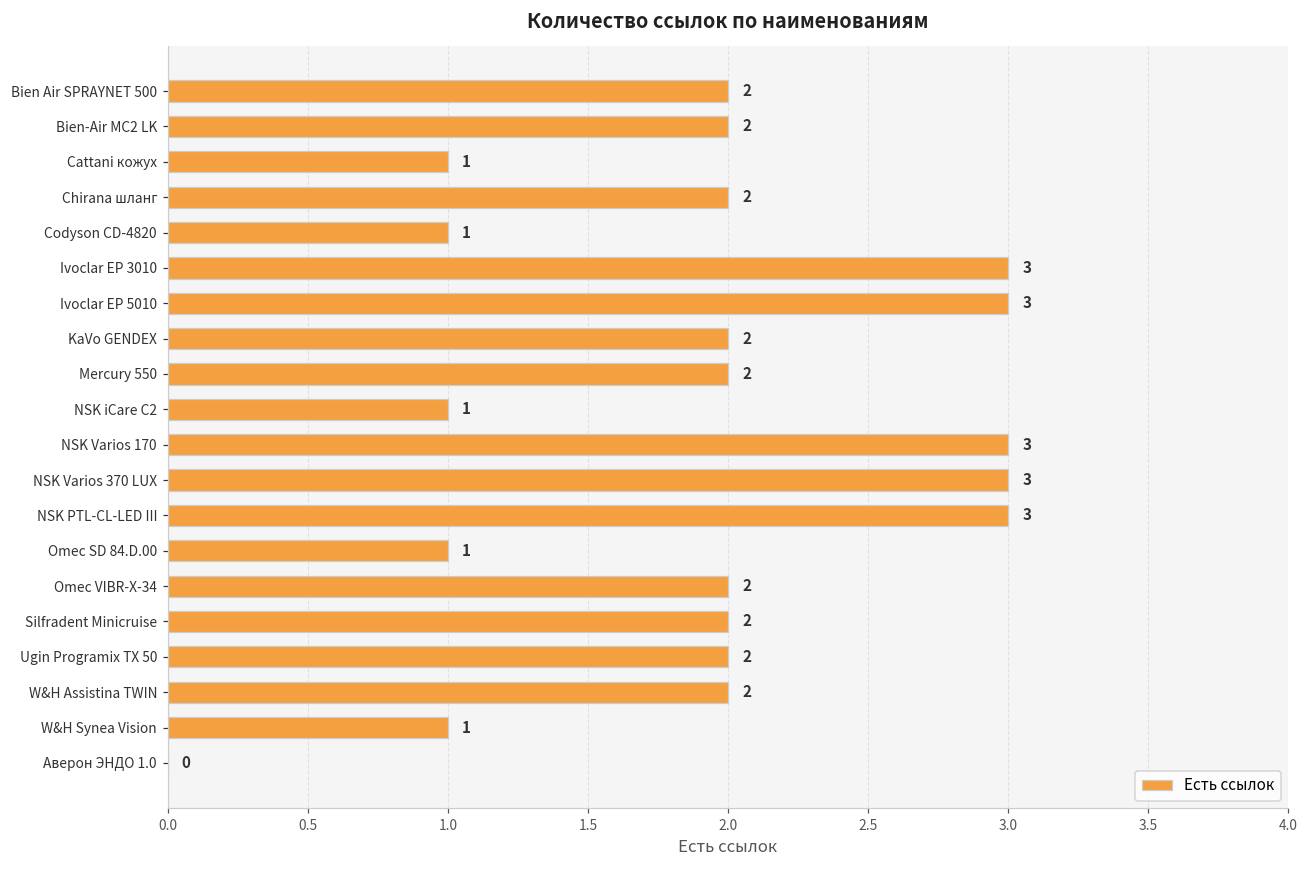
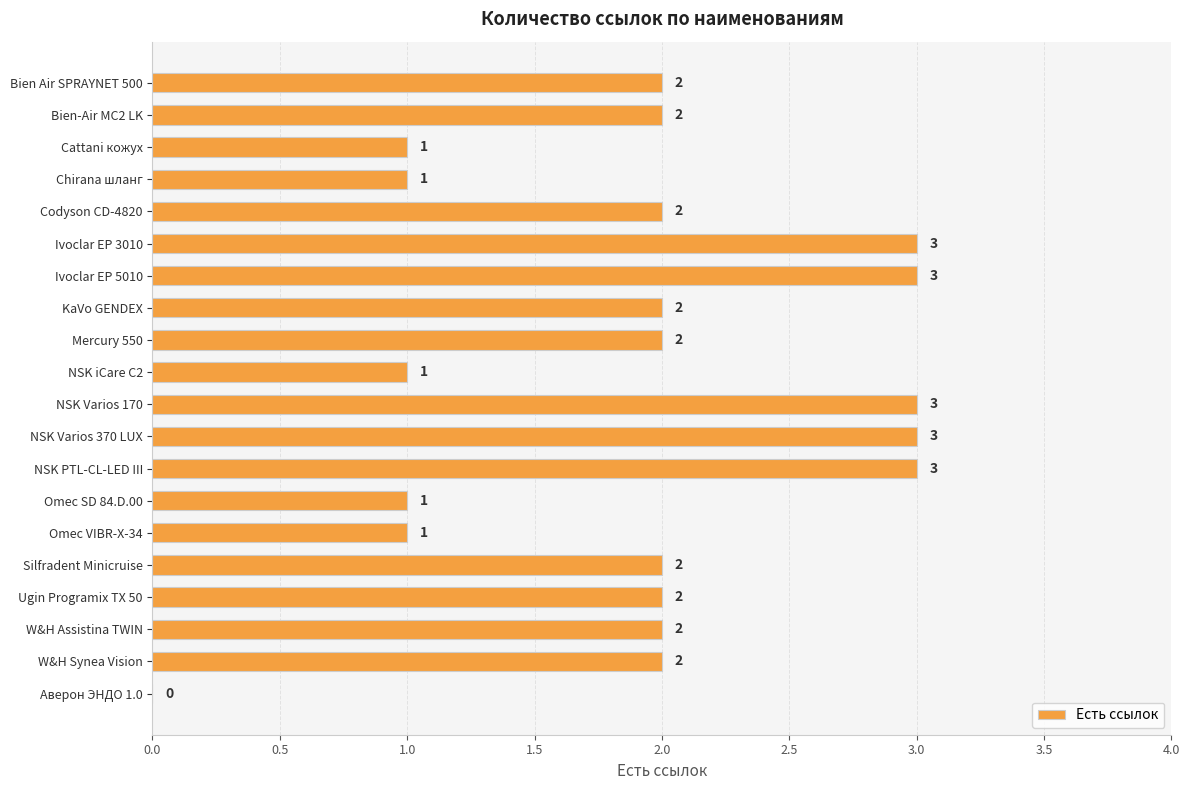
Chirana шланг: 2 -> 1
Codyson CD-4820: 1 -> 2
Omec VIBR-X-34: 2 -> 1
W&H Synea Vision: 1 -> 2
